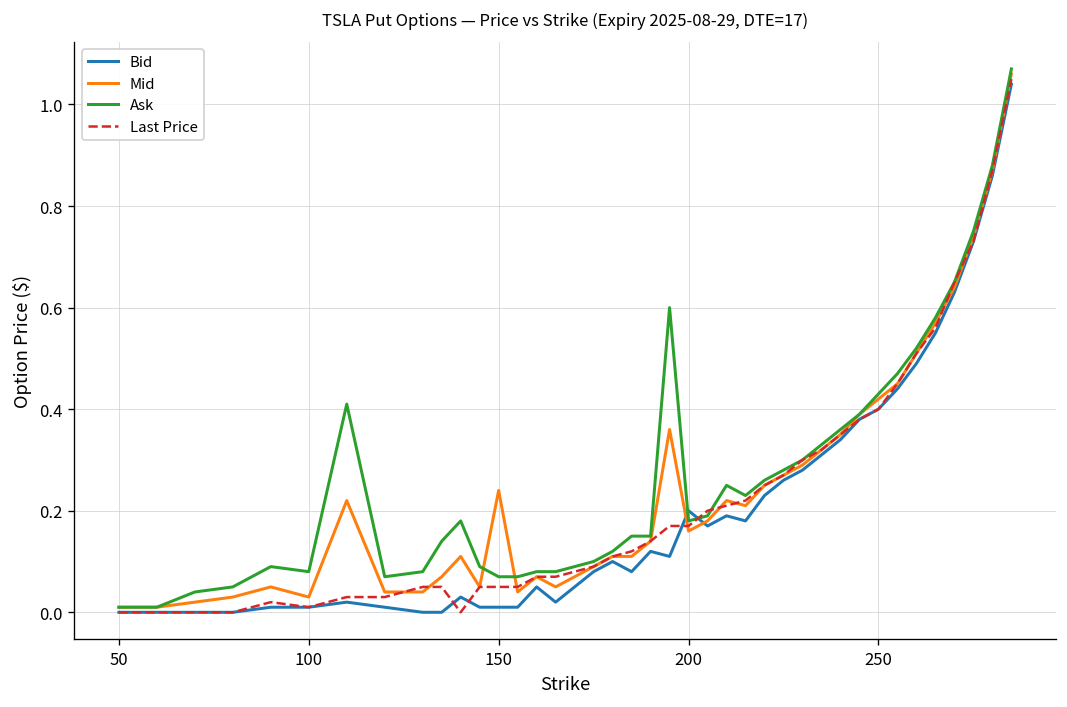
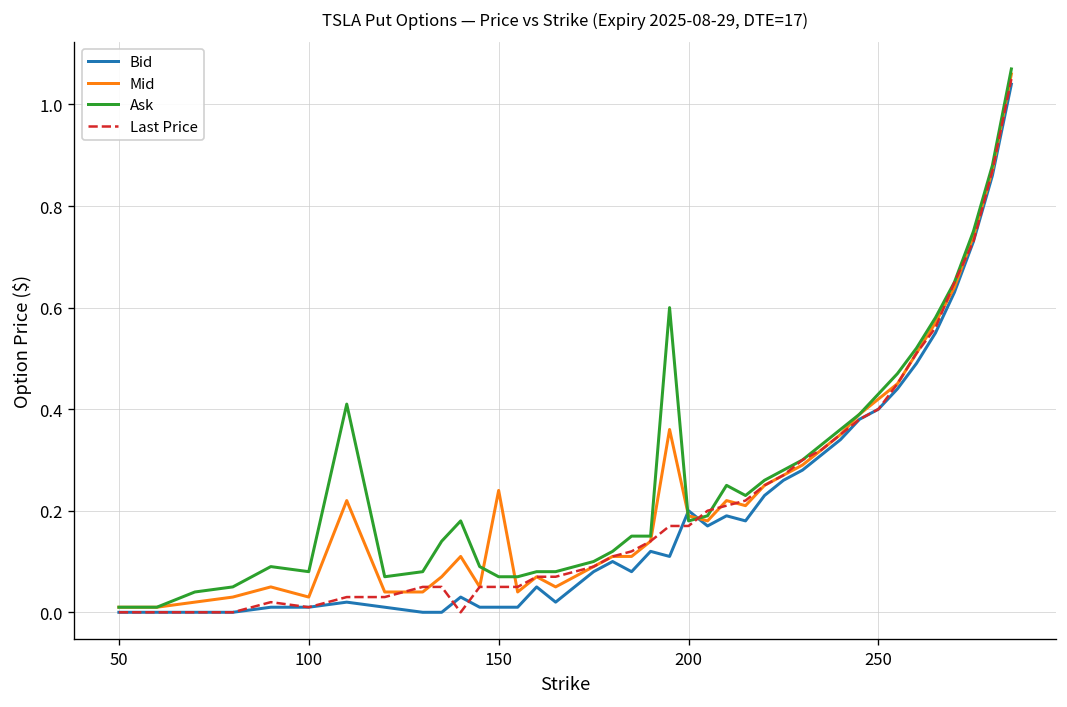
Mid, 200: 0.16 -> 0.19
